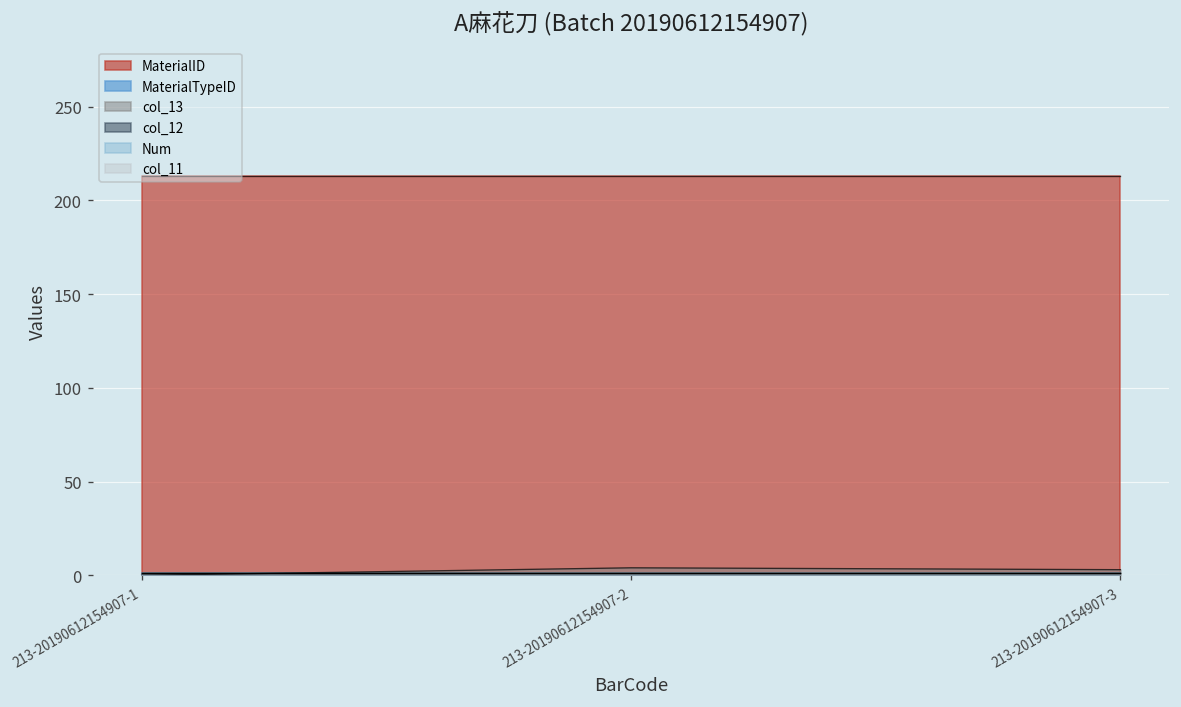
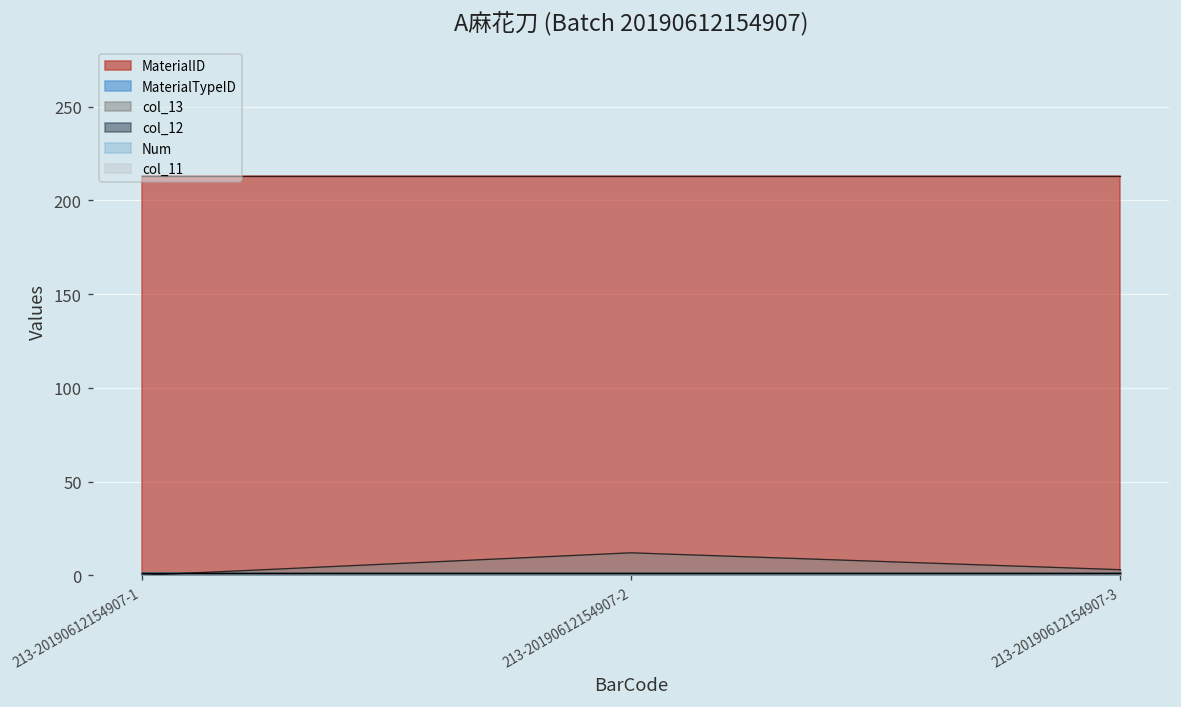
col_13, 213-20190612154907-2: 4 -> 12
